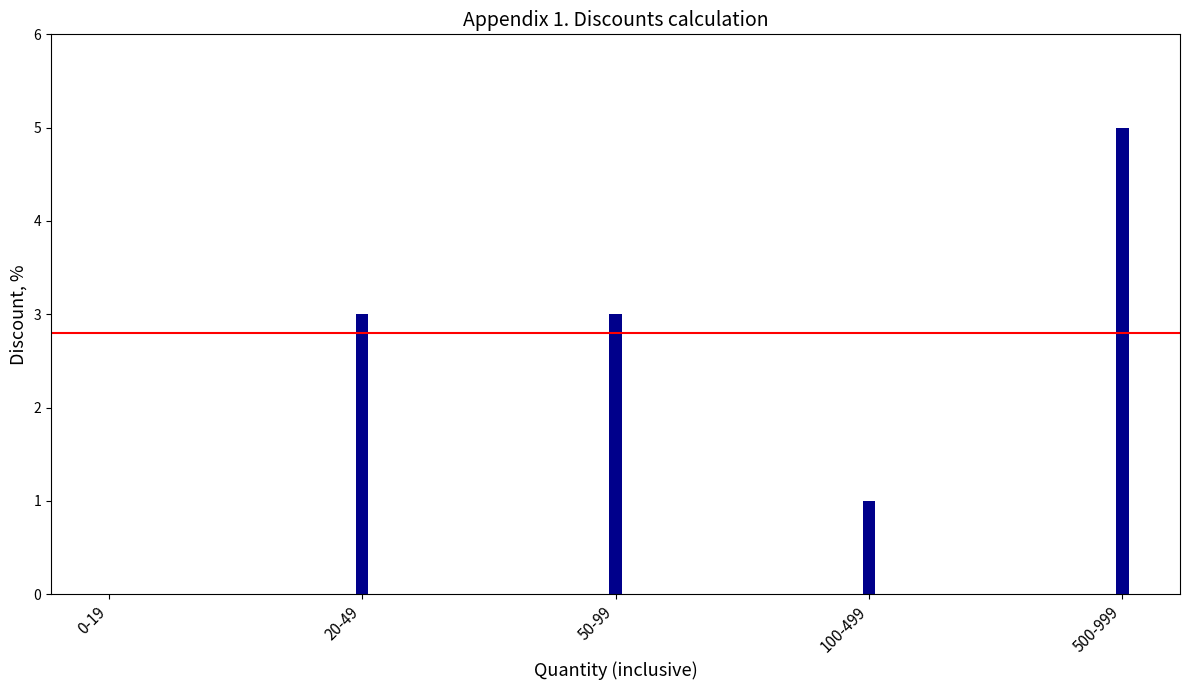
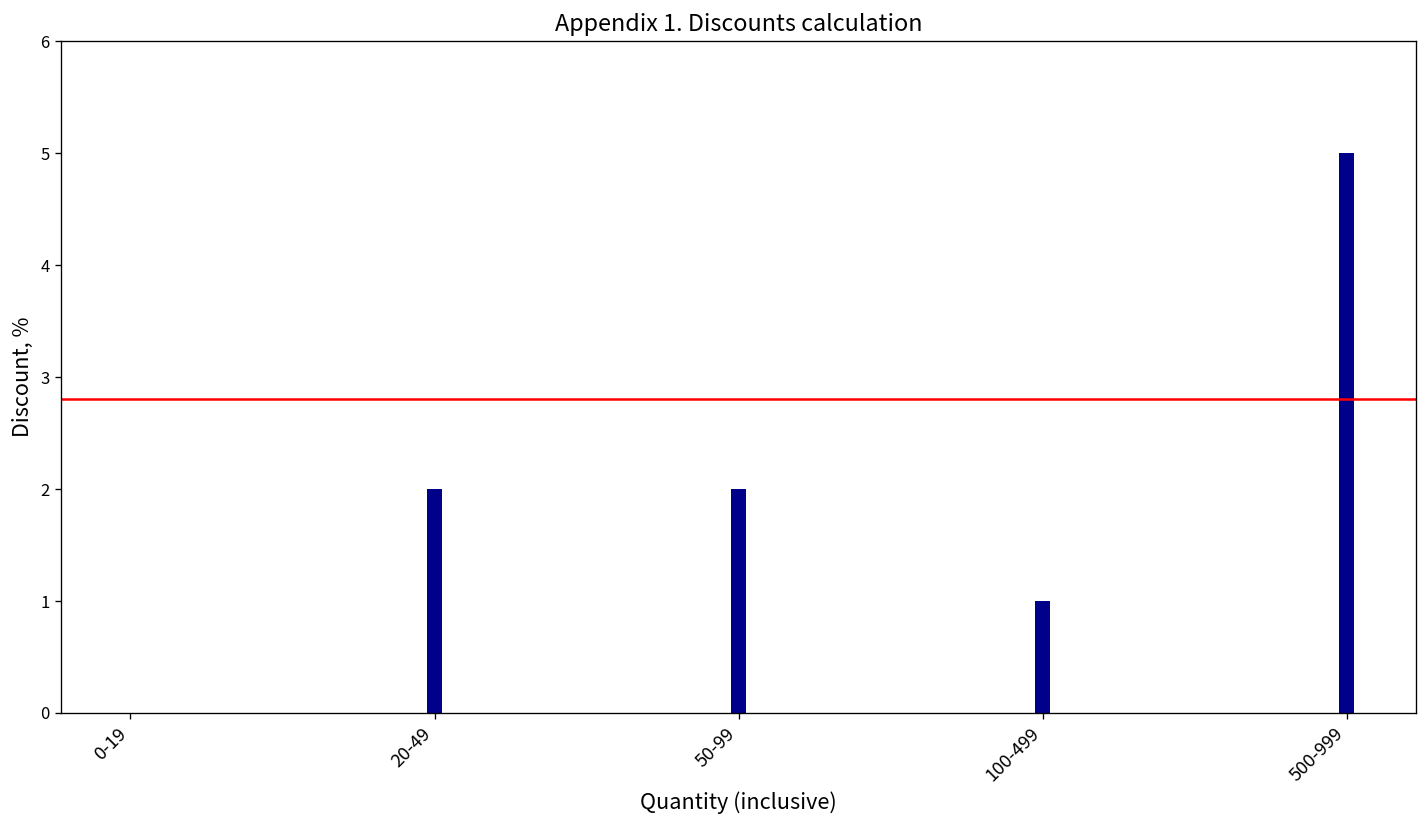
20-49: 3 -> 2
50-99: 3 -> 2
